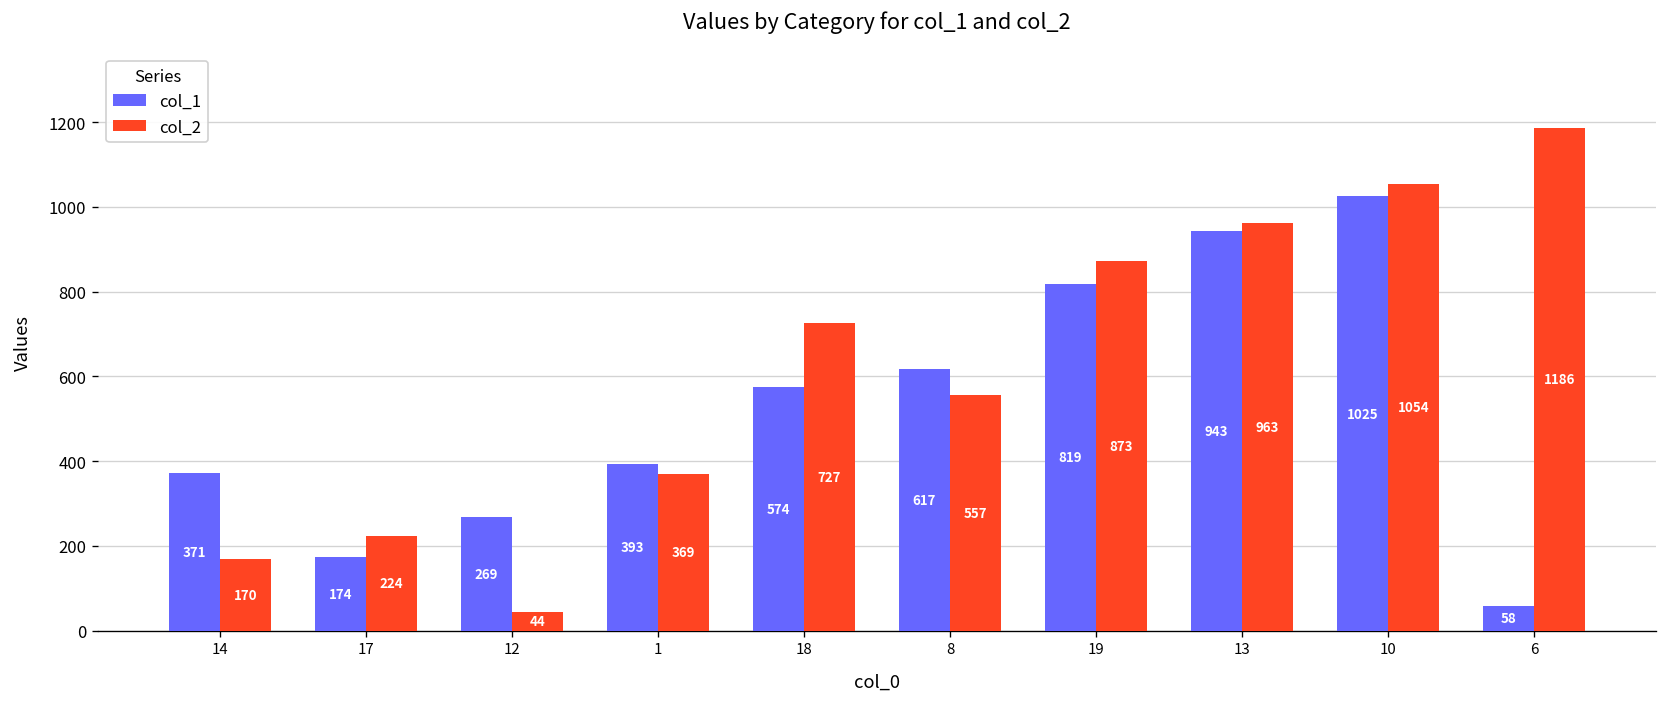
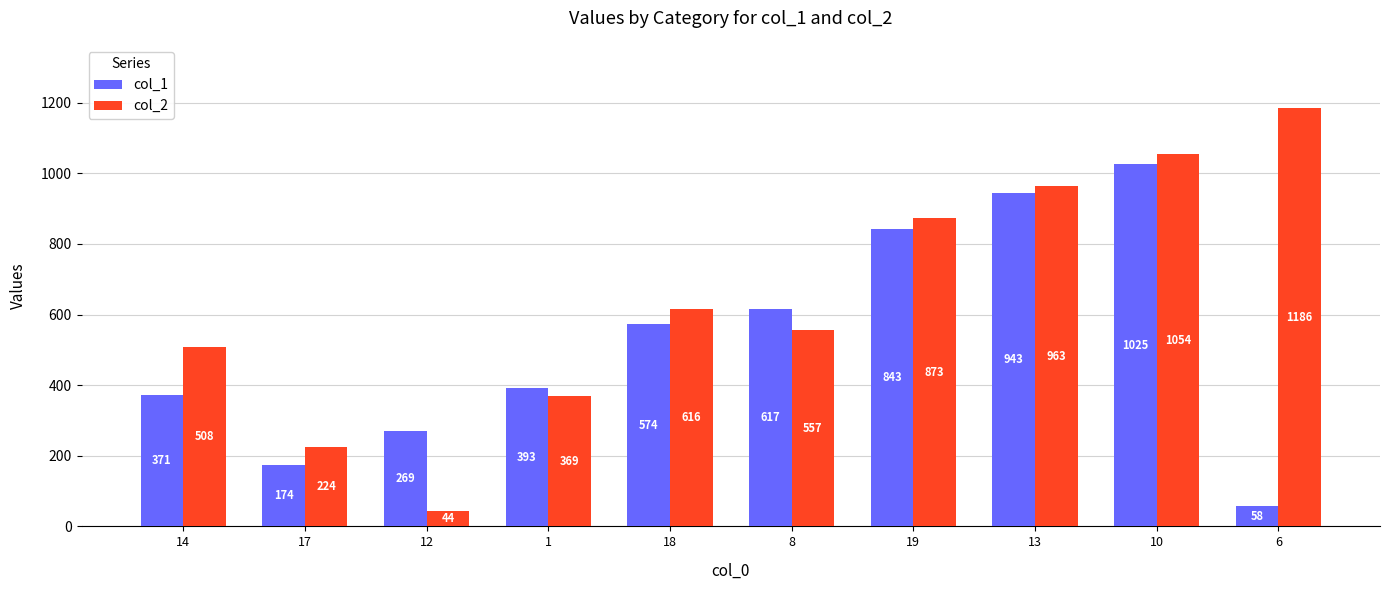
col_2, 14: 170 -> 508
col_2, 18: 727 -> 616
col_1, 19: 819 -> 843
